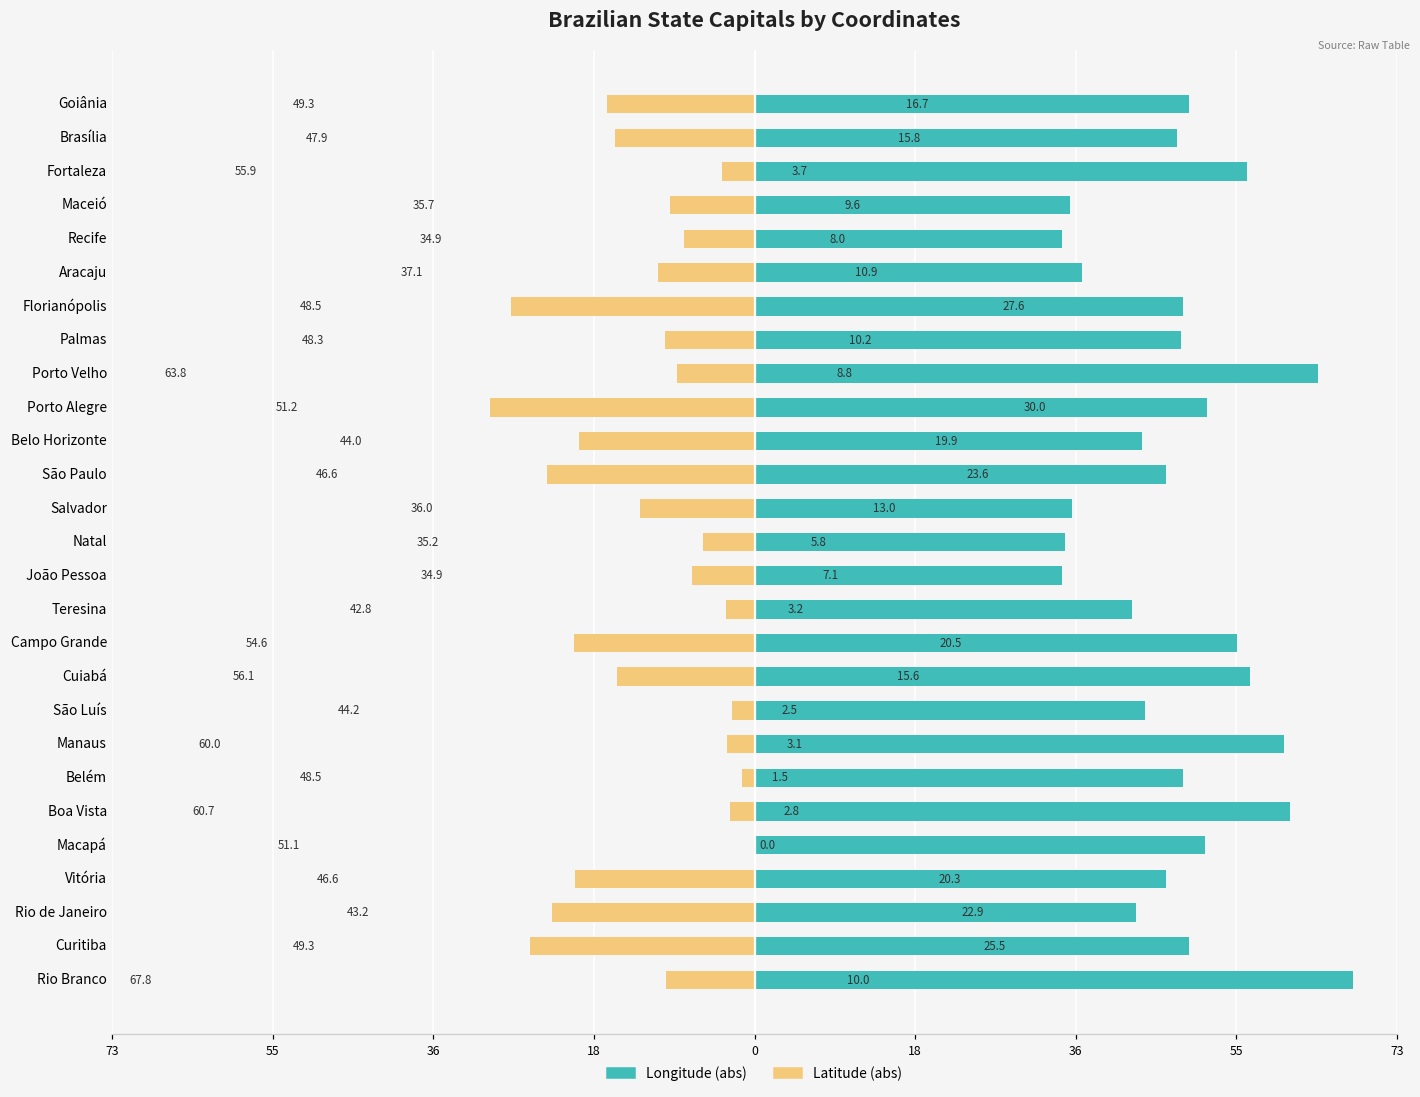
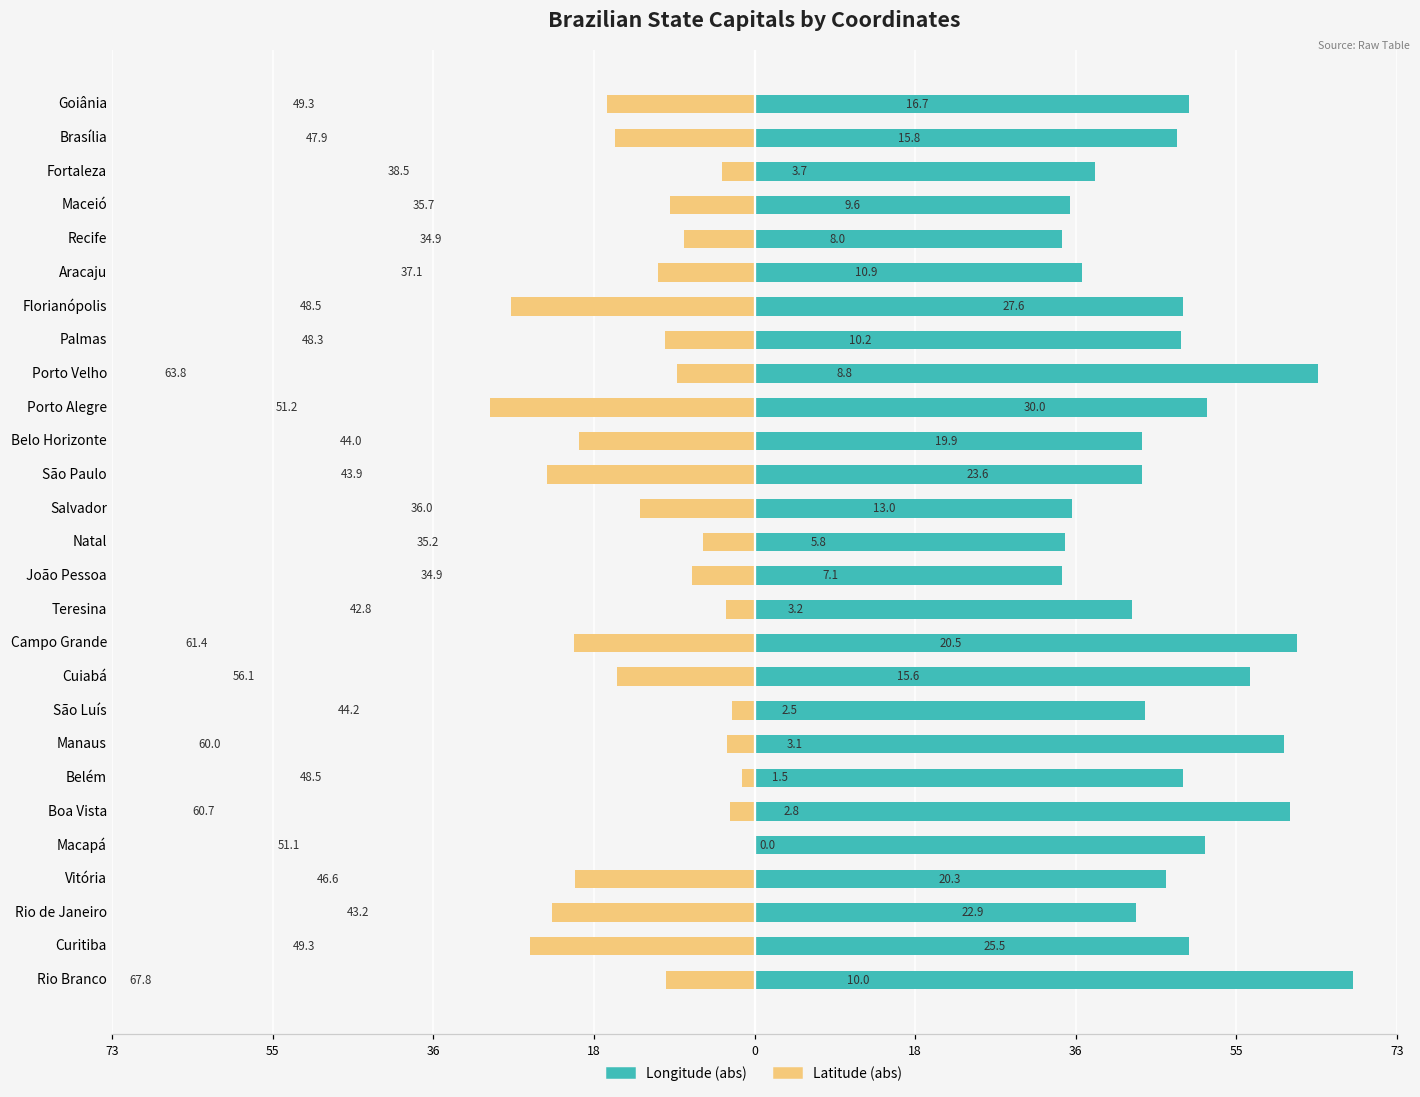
Longitude (abs), Fortaleza: 55.9 -> 38.5
Longitude (abs), São Paulo: 46.6 -> 43.9
Longitude (abs), Campo Grande: 54.6 -> 61.4
